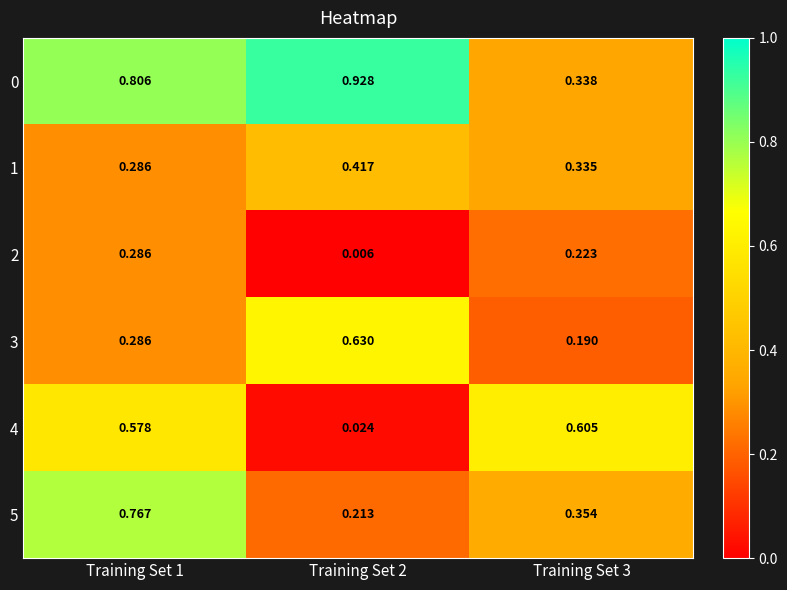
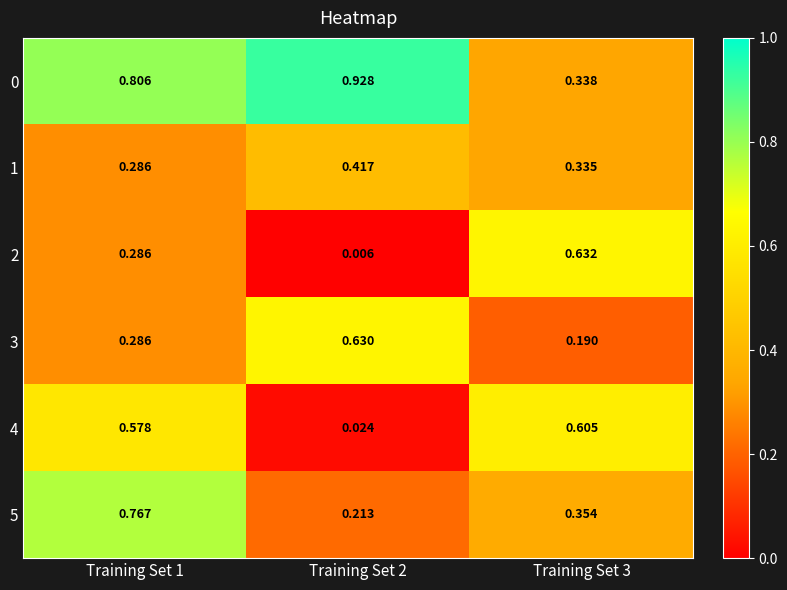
2, Training Set 3: 0.223 -> 0.632
